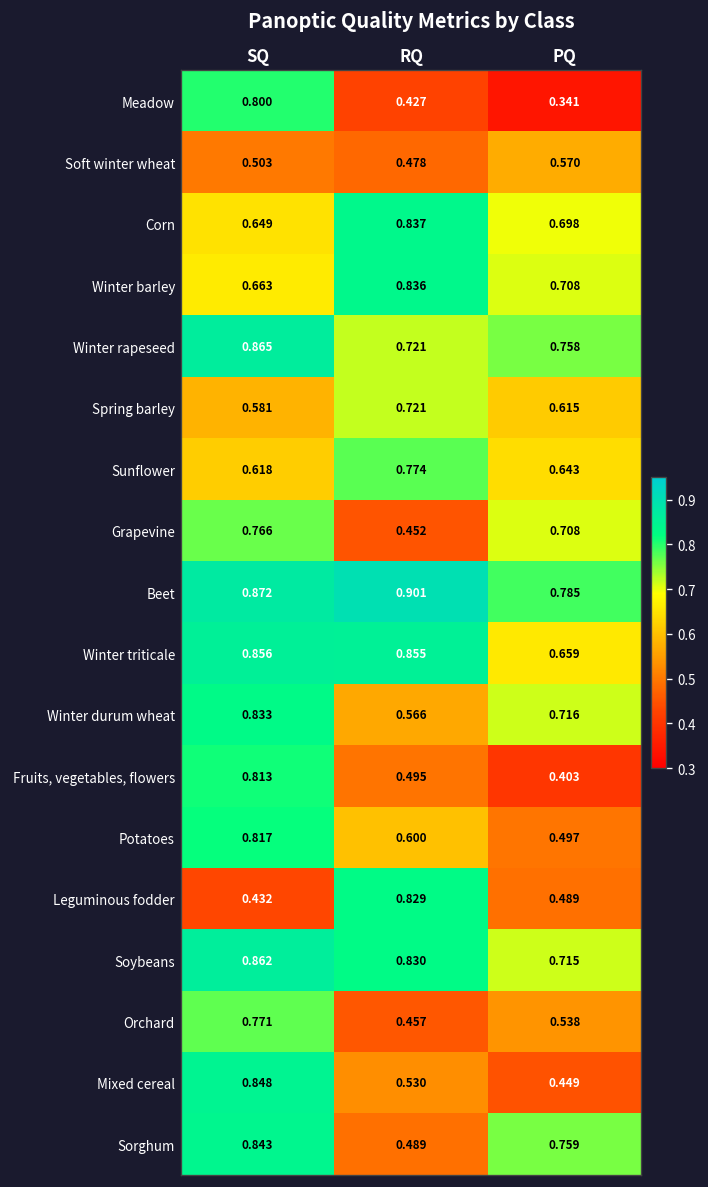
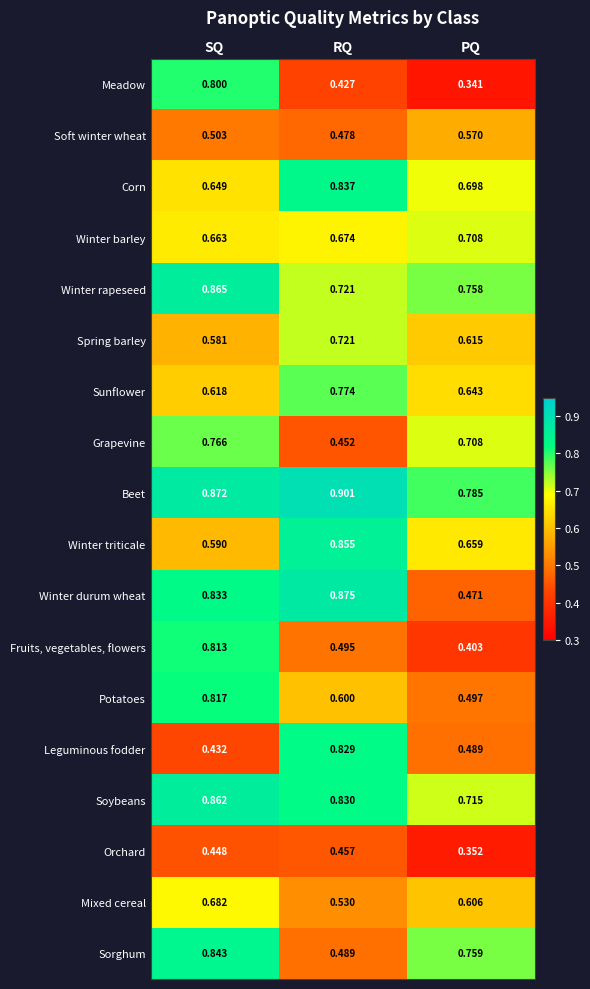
Winter barley, RQ: 0.836 -> 0.674
Winter triticale, SQ: 0.856 -> 0.590
Winter durum wheat, RQ: 0.566 -> 0.875
Winter durum wheat, PQ: 0.716 -> 0.471
Orchard, SQ: 0.771 -> 0.448
Orchard, PQ: 0.538 -> 0.352
Mixed cereal, SQ: 0.848 -> 0.682
Mixed cereal, PQ: 0.449 -> 0.606
